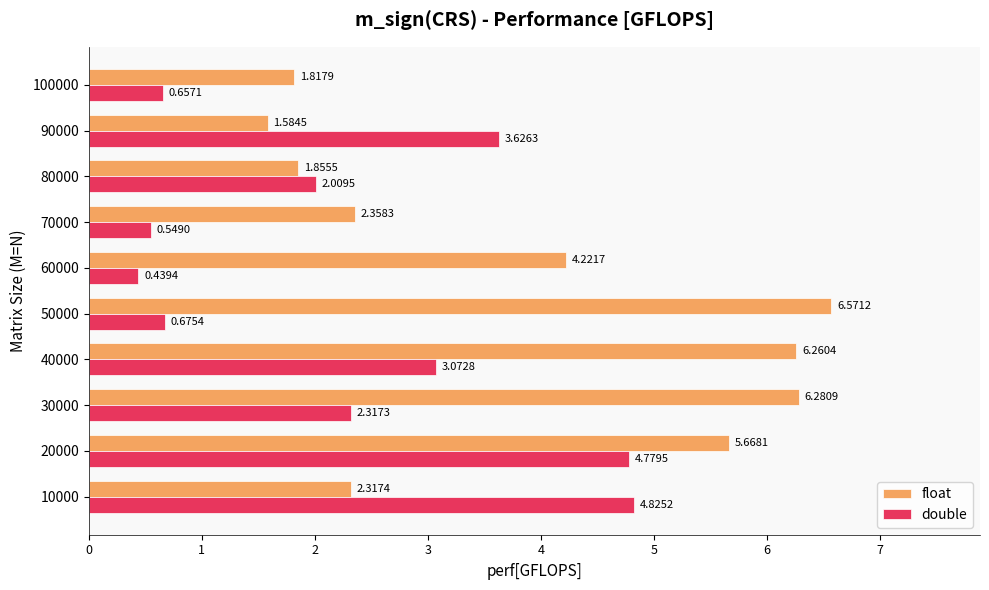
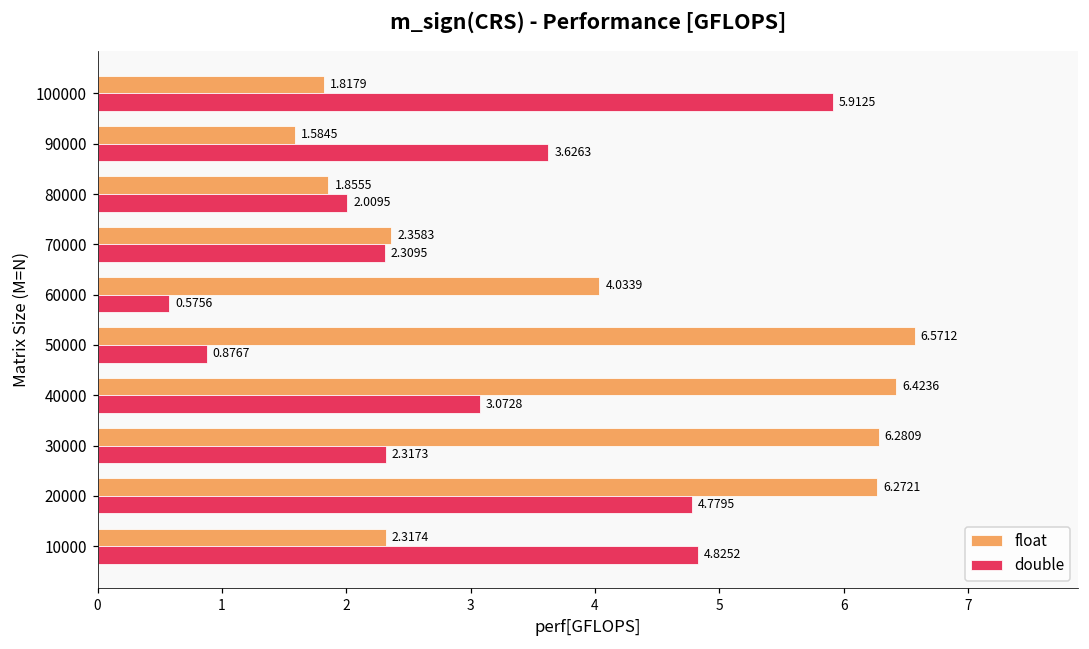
double, 100000: 0.6571 -> 5.9125
double, 70000: 0.5490 -> 2.3095
float, 60000: 4.2217 -> 4.0339
double, 60000: 0.4394 -> 0.5756
double, 50000: 0.6754 -> 0.8767
float, 40000: 6.2604 -> 6.4236
float, 20000: 5.6681 -> 6.2721
